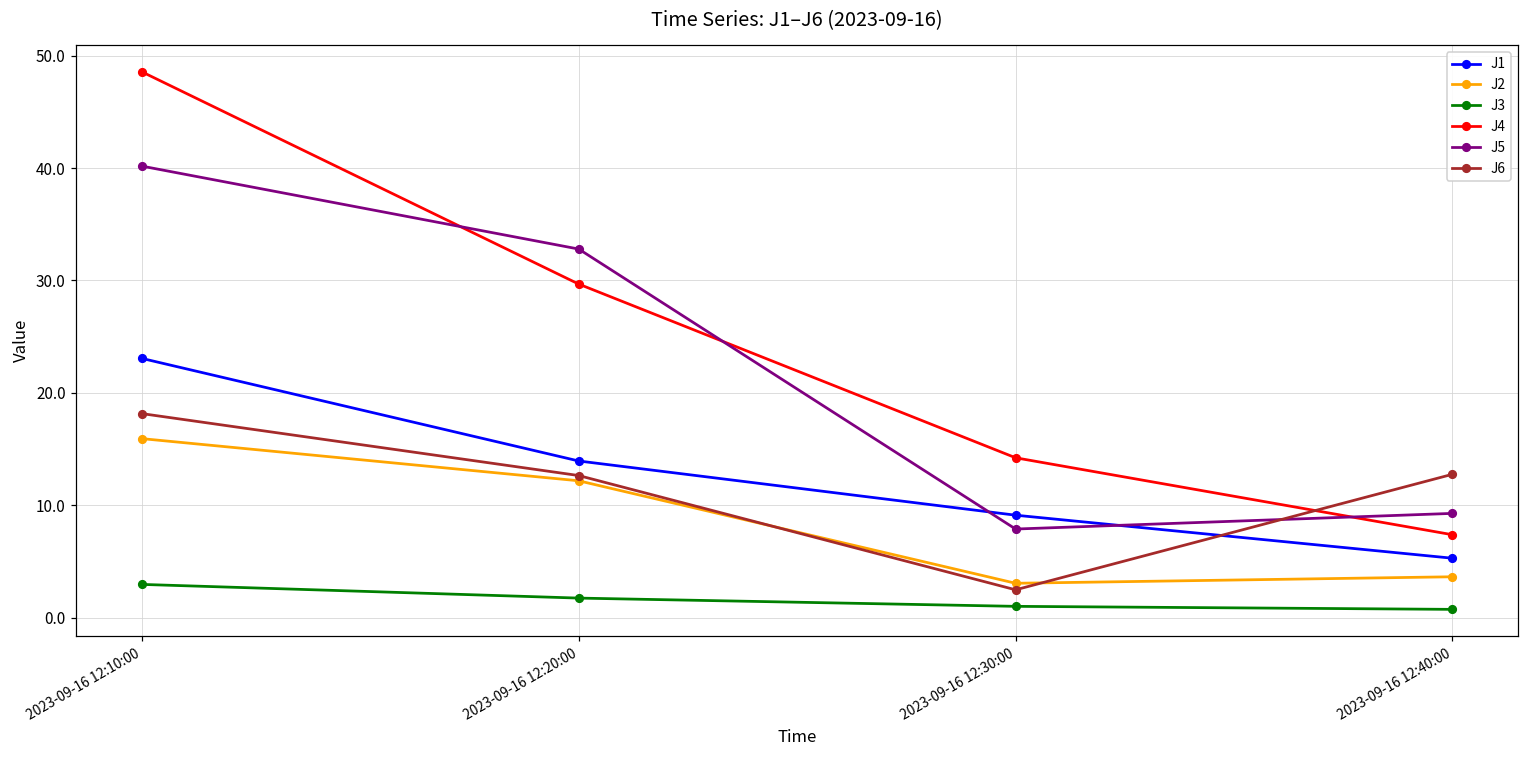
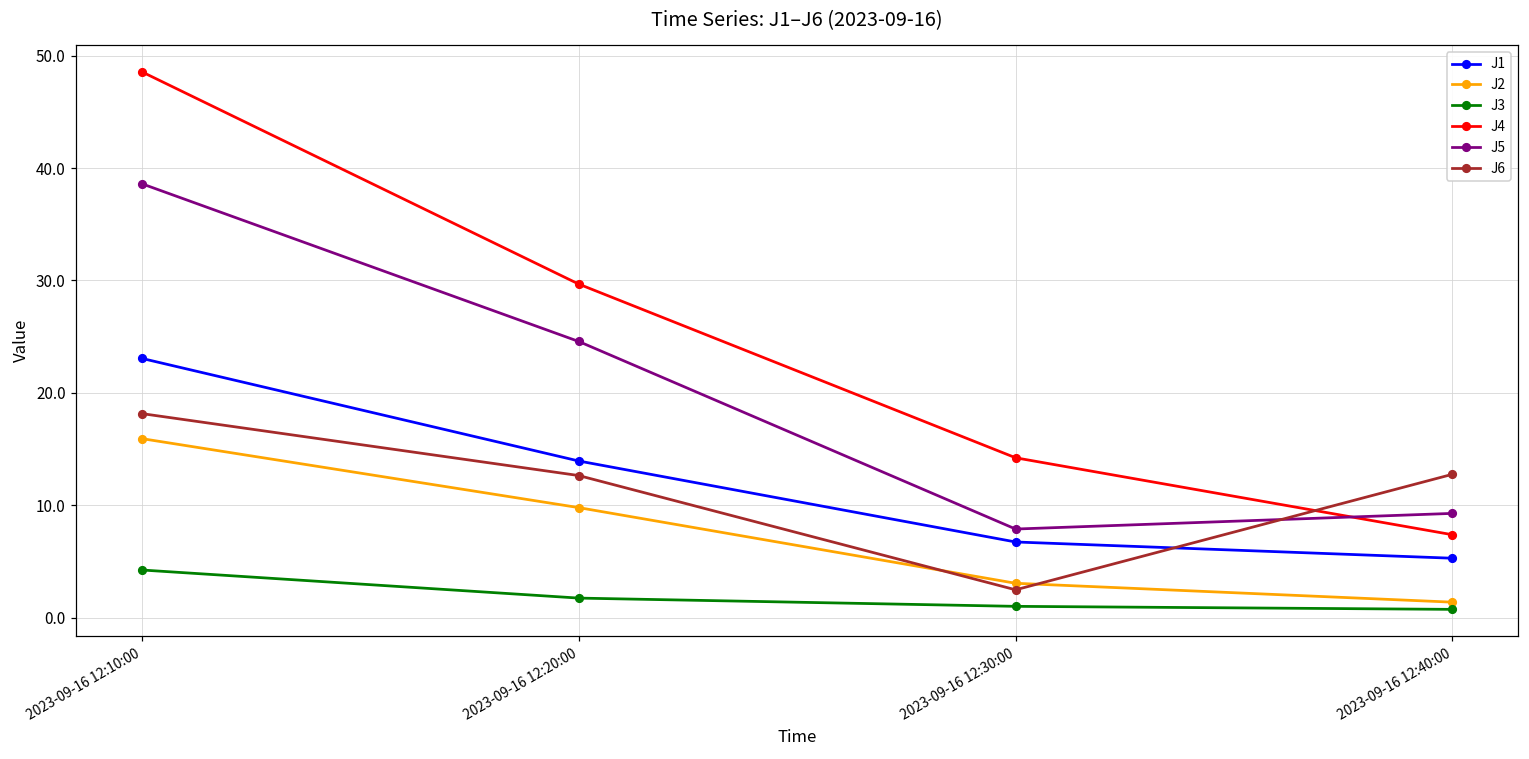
J3, 2023-09-16 12:10:00: 3.0 -> 4.2
J5, 2023-09-16 12:10:00: 40.2 -> 38.6
J2, 2023-09-16 12:20:00: 12.2 -> 9.8
J5, 2023-09-16 12:20:00: 32.8 -> 24.6
J1, 2023-09-16 12:30:00: 9.1 -> 6.7
J2, 2023-09-16 12:40:00: 3.6 -> 1.4
